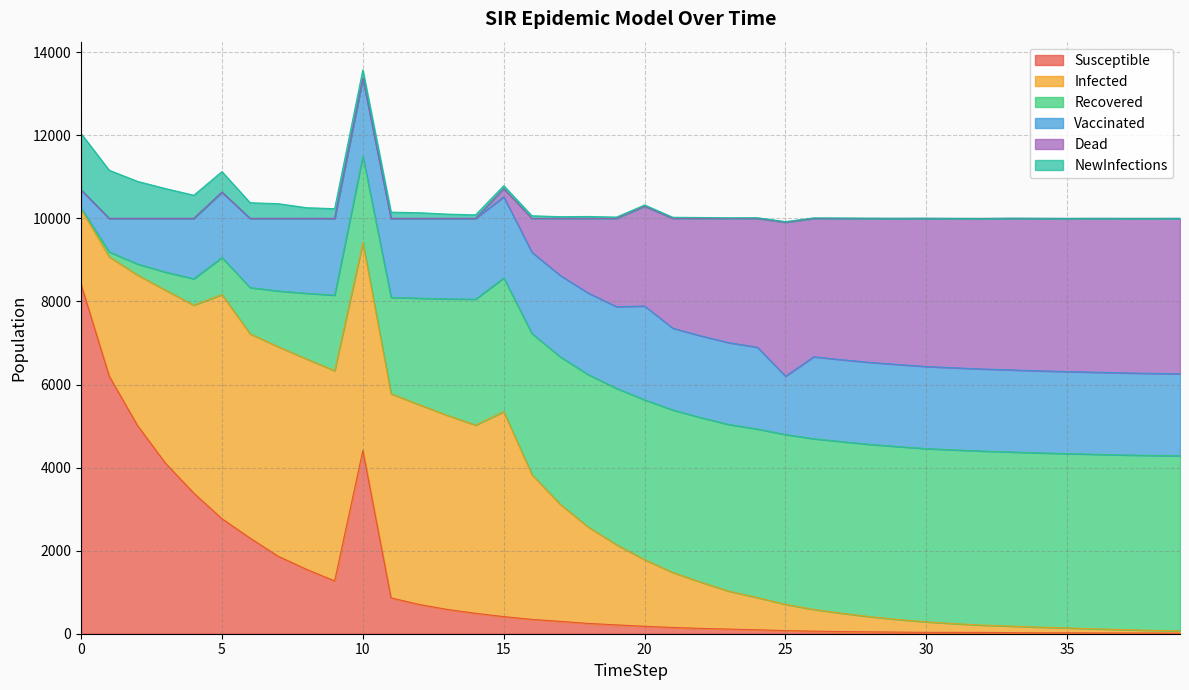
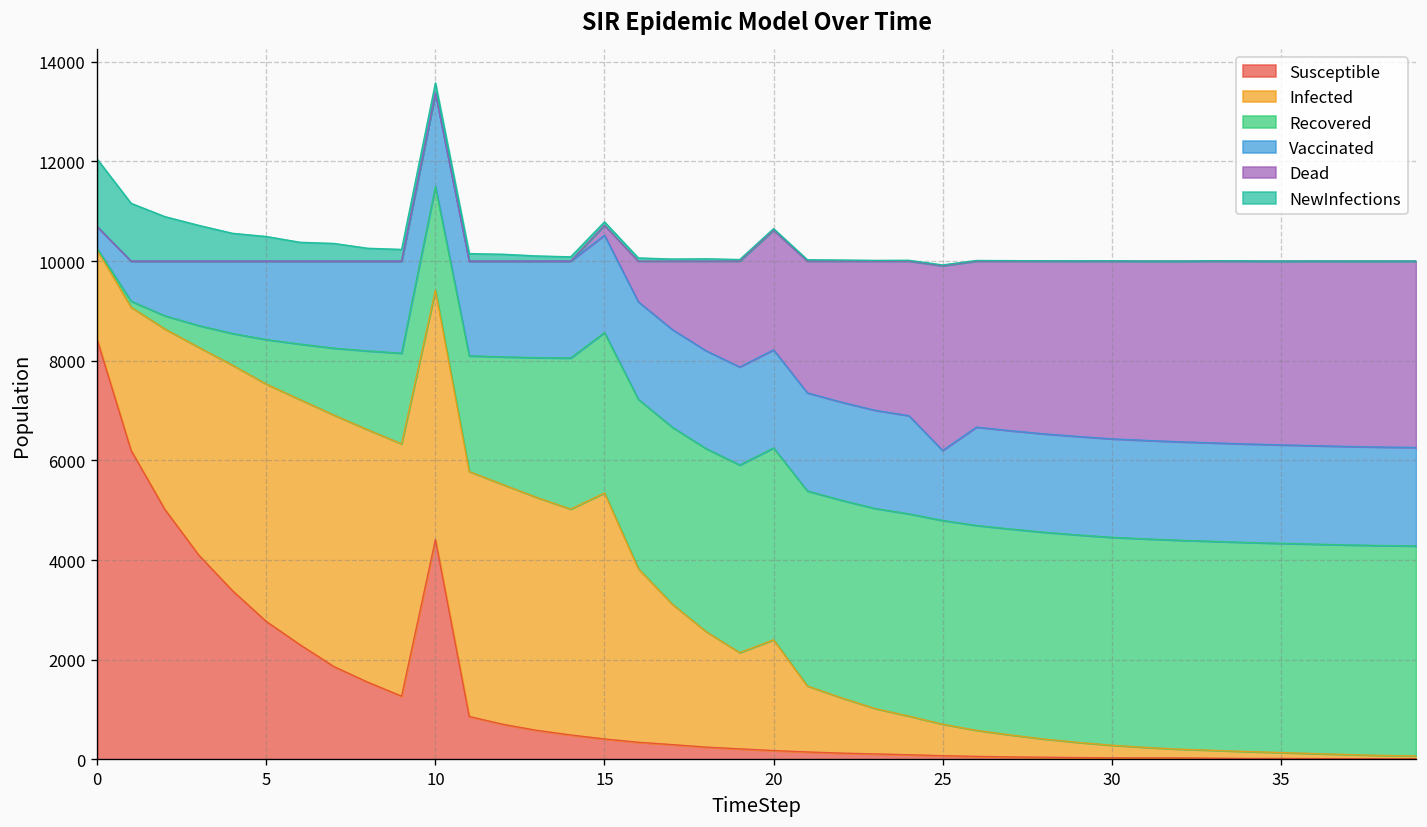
Infected, 5: 5400 -> 4800
Infected, 20: 1600 -> 2200
Vaccinated, 20: 2300 -> 2000
